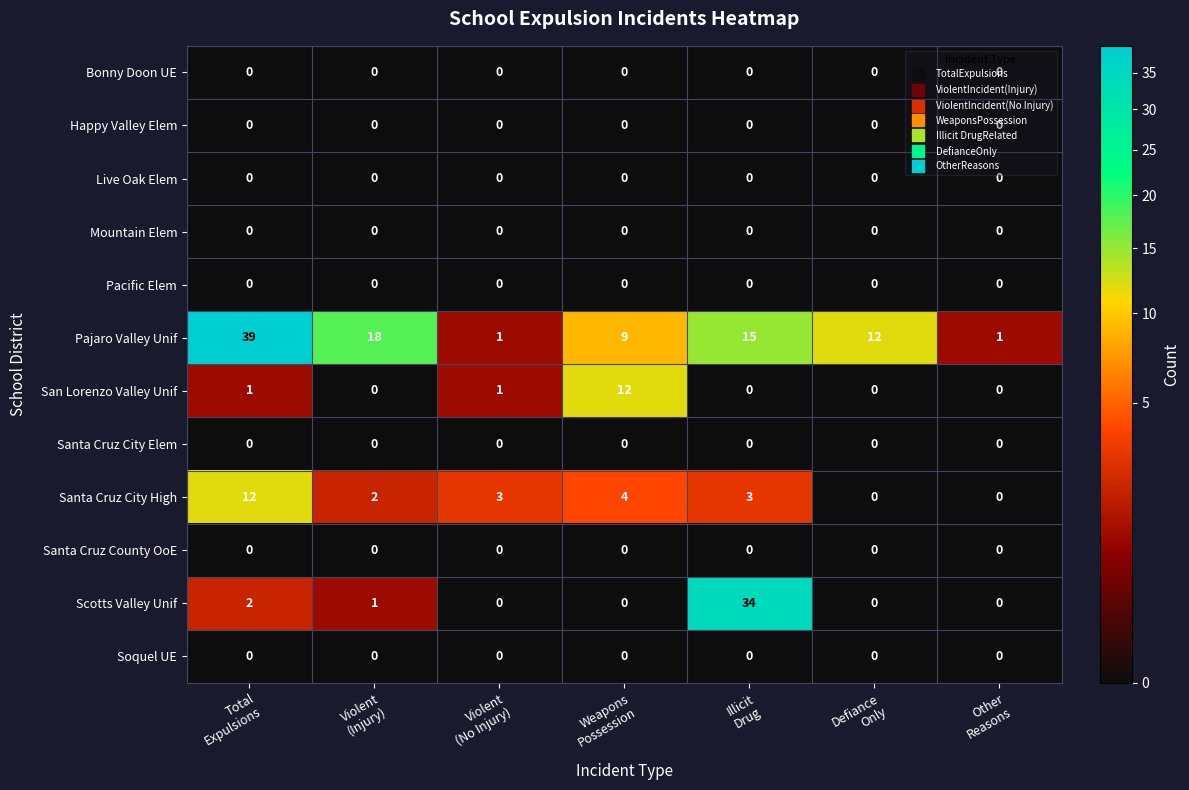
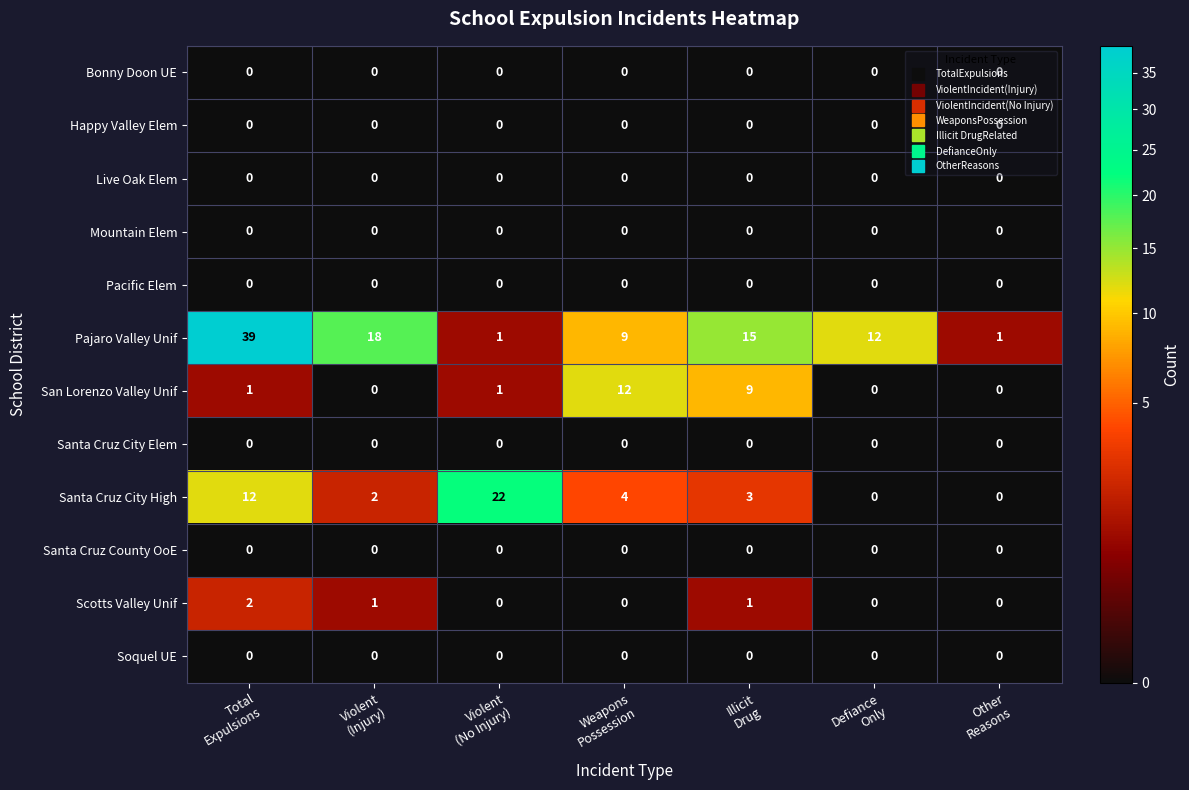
San Lorenzo Valley Unif, Illicit Drug: 0 -> 9
Santa Cruz City High, Violent (No Injury): 3 -> 22
Scotts Valley Unif, Illicit Drug: 34 -> 1
